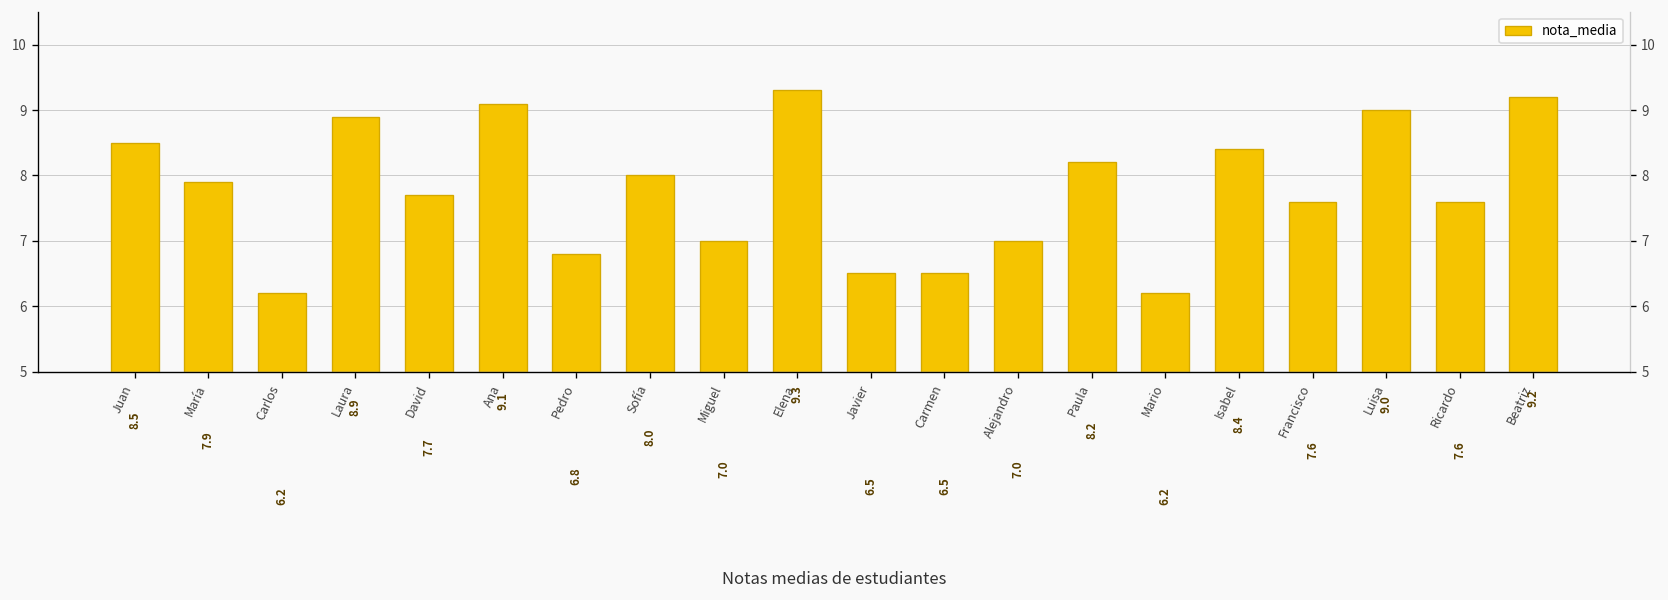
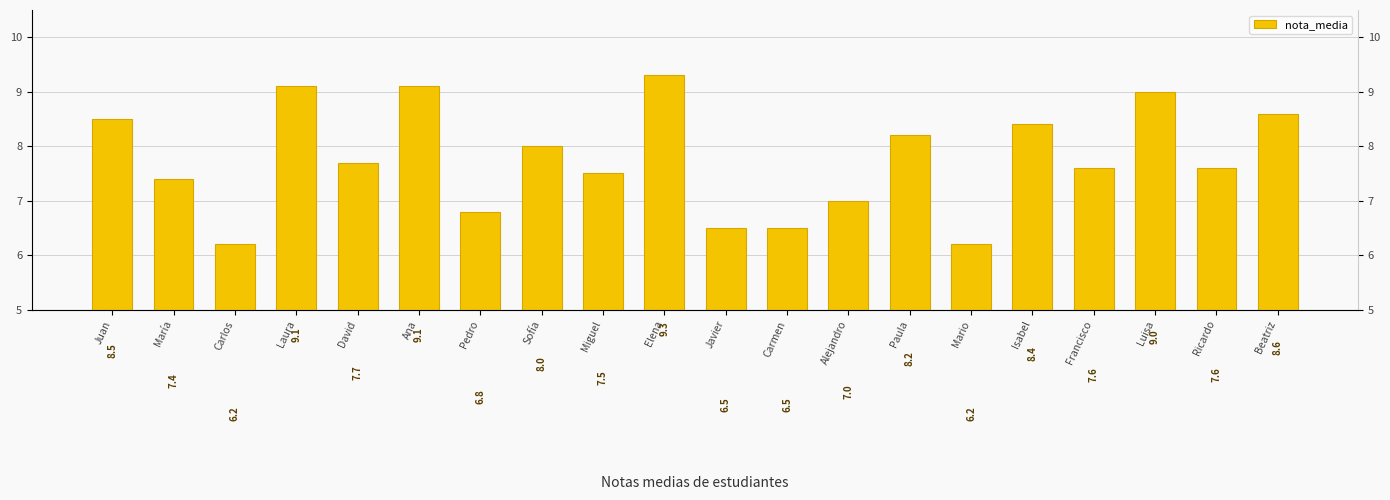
María: 7.9 -> 7.4
Laura: 8.9 -> 9.1
Miguel: 7.0 -> 7.5
Beatriz: 9.2 -> 8.6
